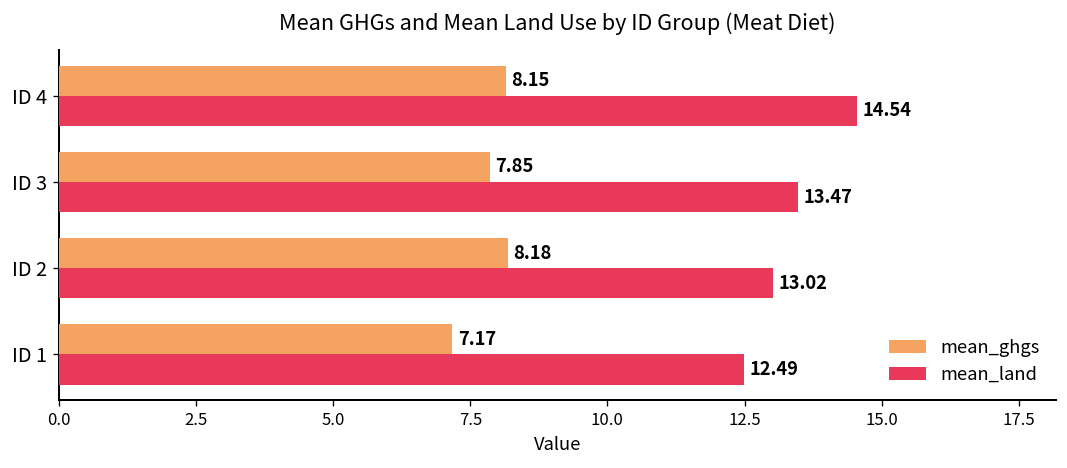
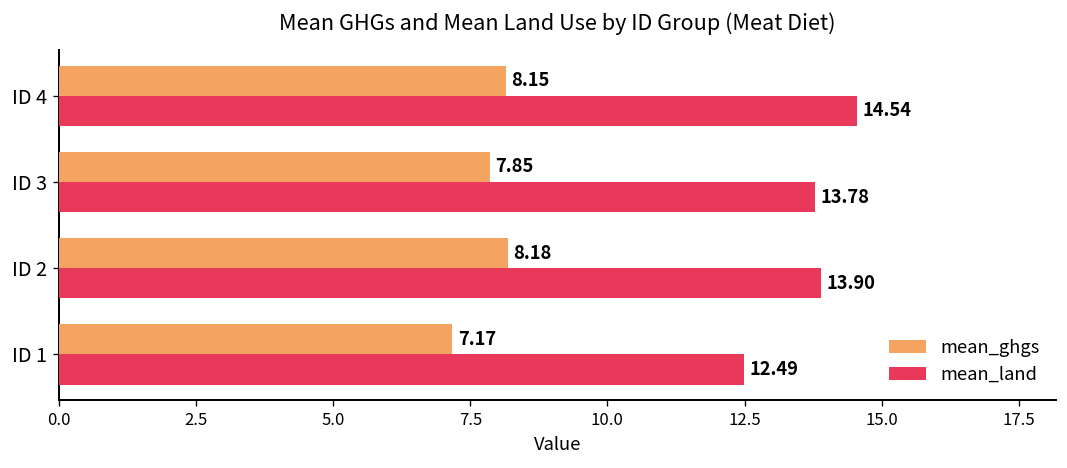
mean_land, ID 3: 13.47 -> 13.78
mean_land, ID 2: 13.02 -> 13.90
